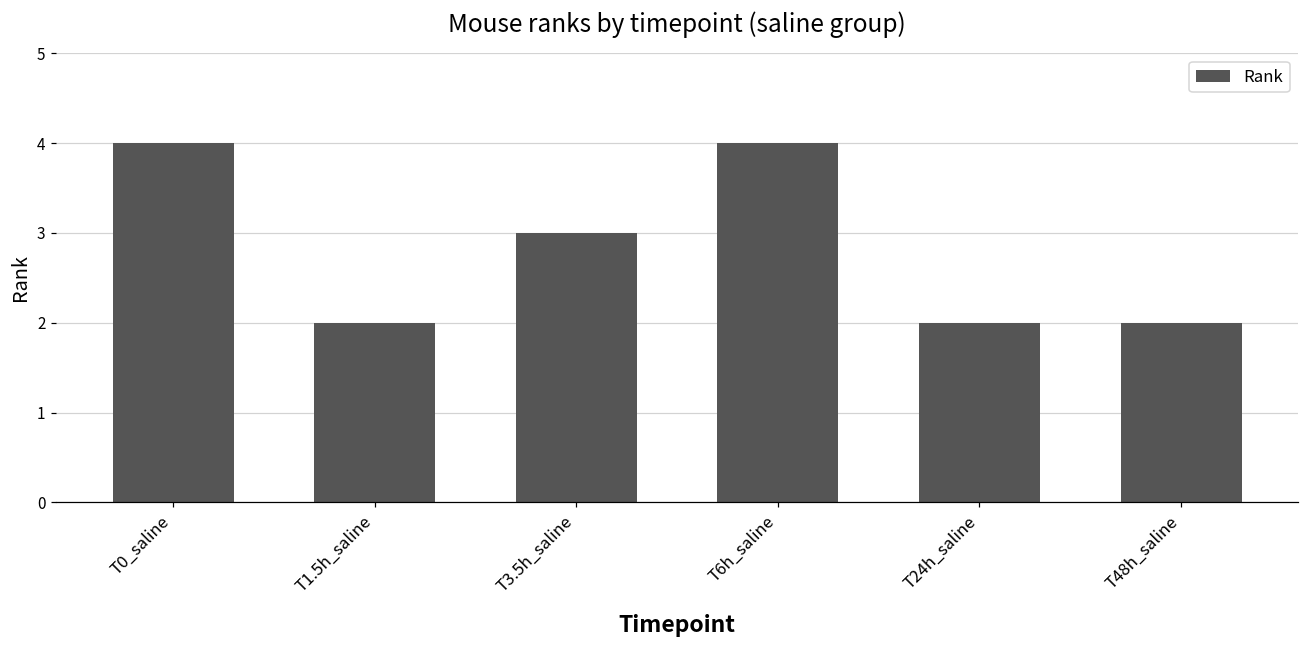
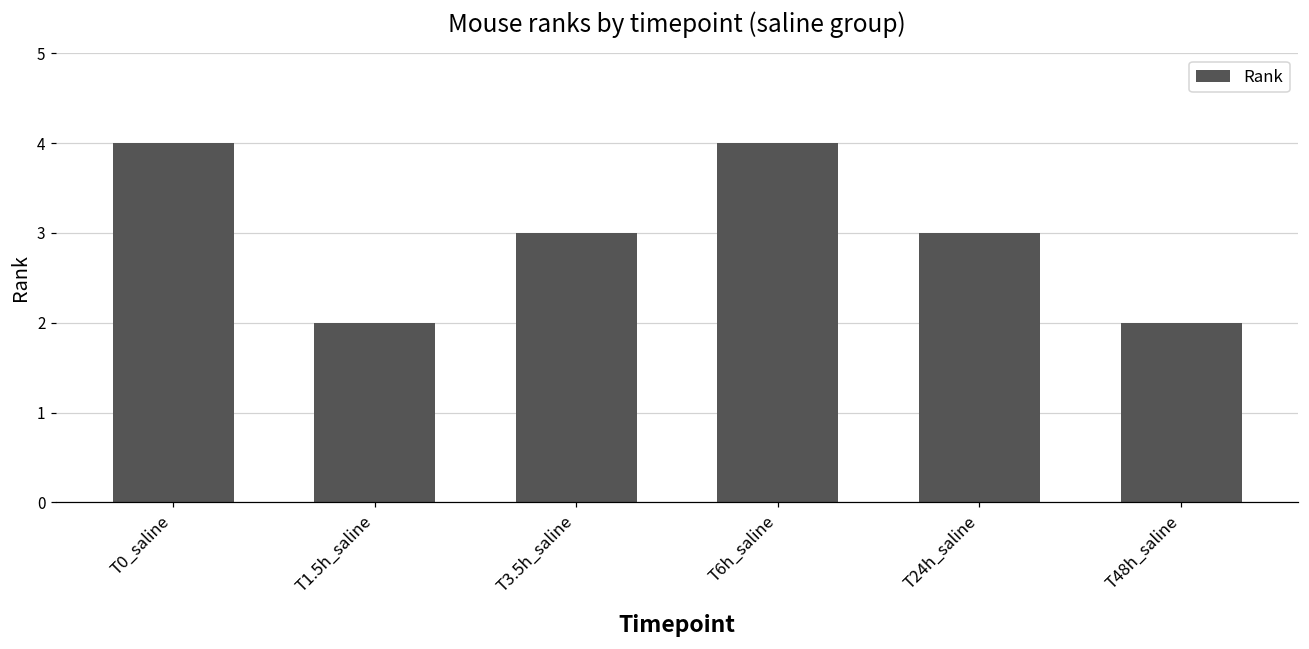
T24h_saline: 2 -> 3
